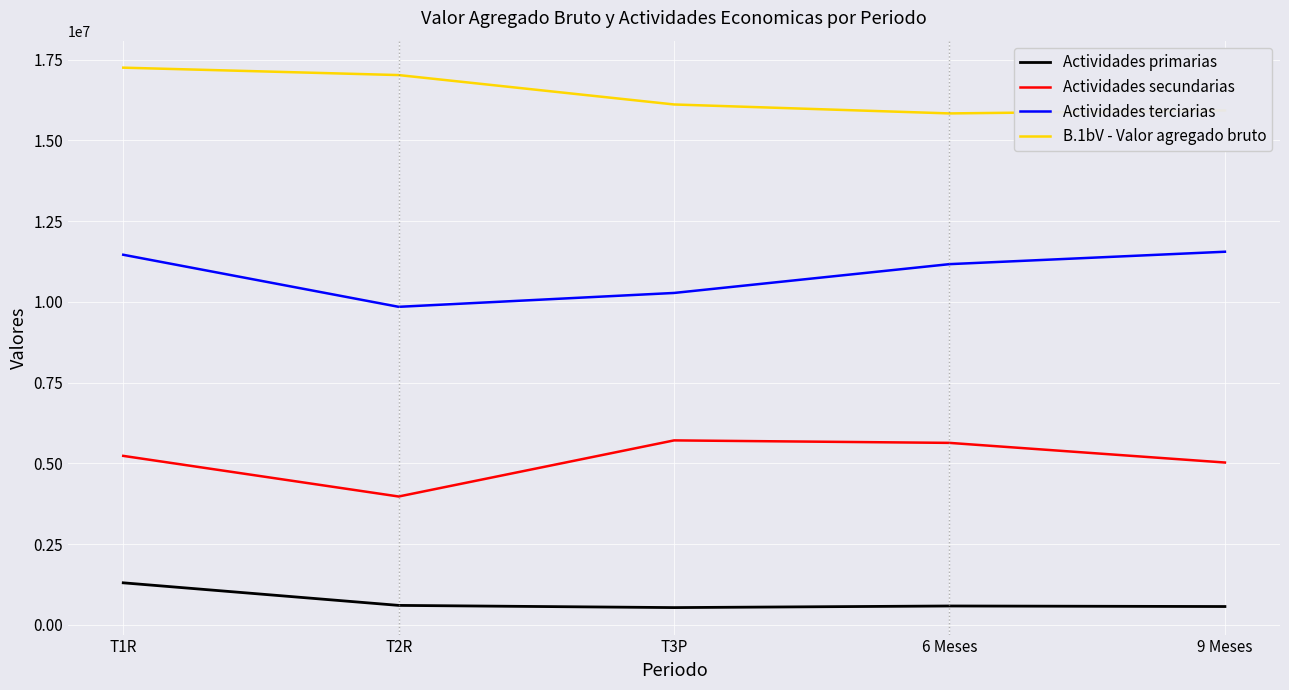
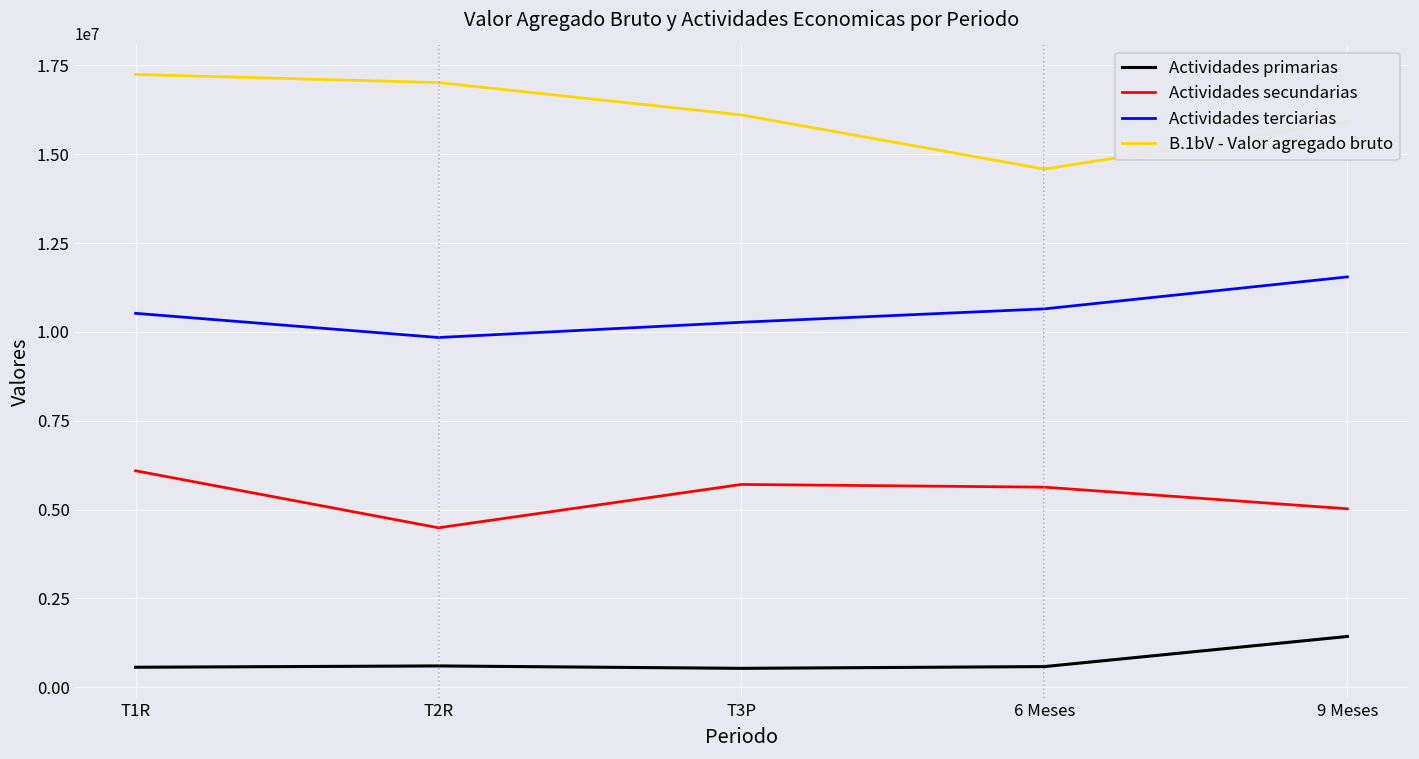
Actividades primarias, T1R: 1300000 -> 600000
Actividades secundarias, T1R: 5200000 -> 6100000
Actividades terciarias, T1R: 11500000 -> 10500000
Actividades secundarias, T2R: 4000000 -> 4500000
Actividades terciarias, 6 Meses: 11200000 -> 10600000
B.1bV - Valor agregado bruto, 6 Meses: 15800000 -> 14600000
Actividades primarias, 9 Meses: 600000 -> 1400000
